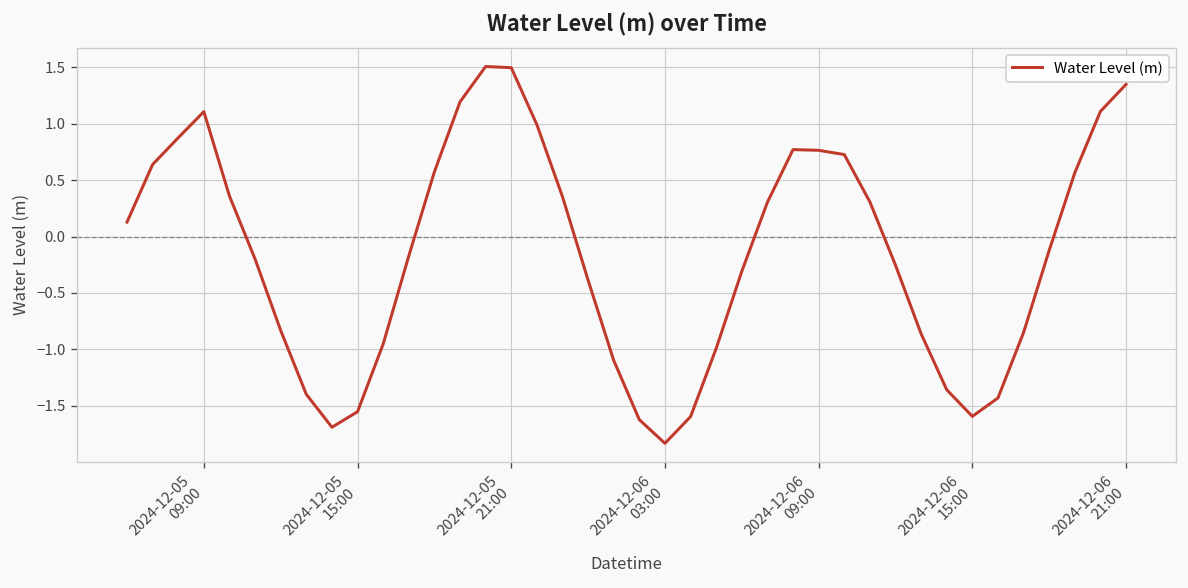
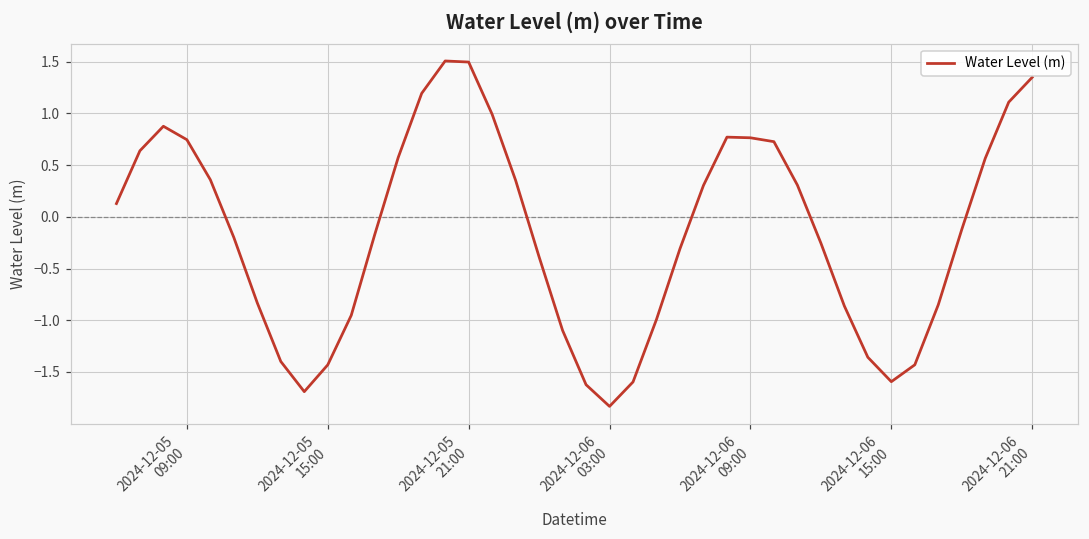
2024-12-05 09:00: 1.1 -> 0.7
2024-12-05 15:00: -1.6 -> -1.4
